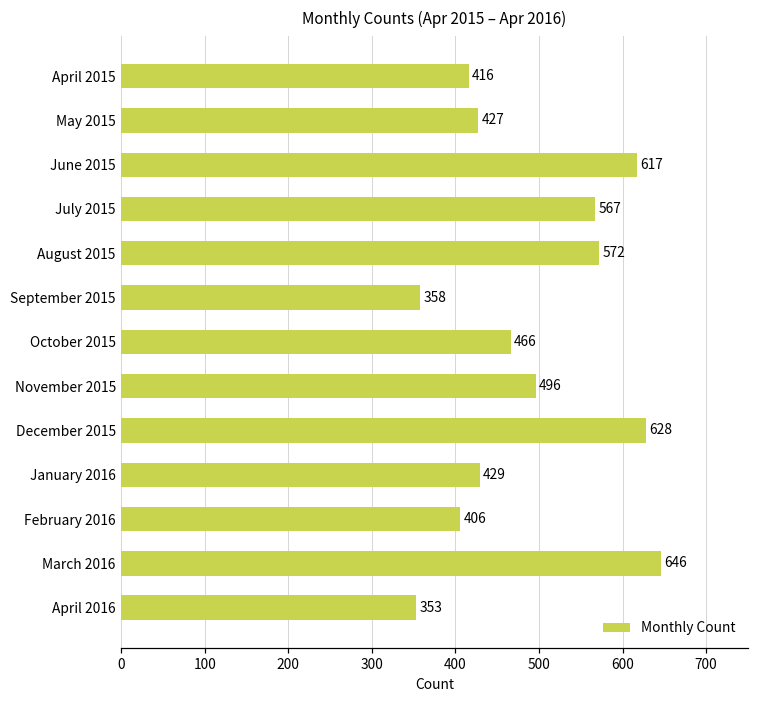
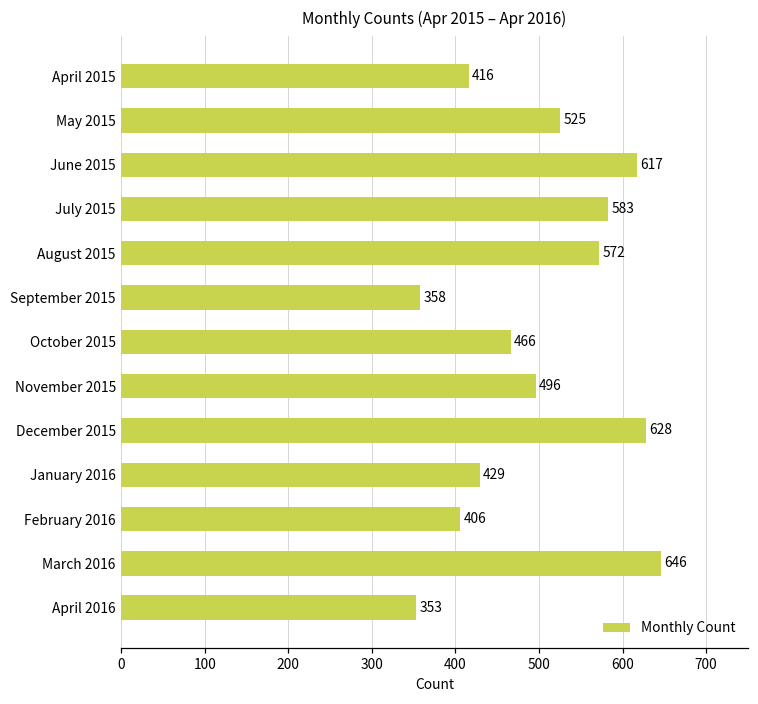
May 2015: 427 -> 525
July 2015: 567 -> 583
